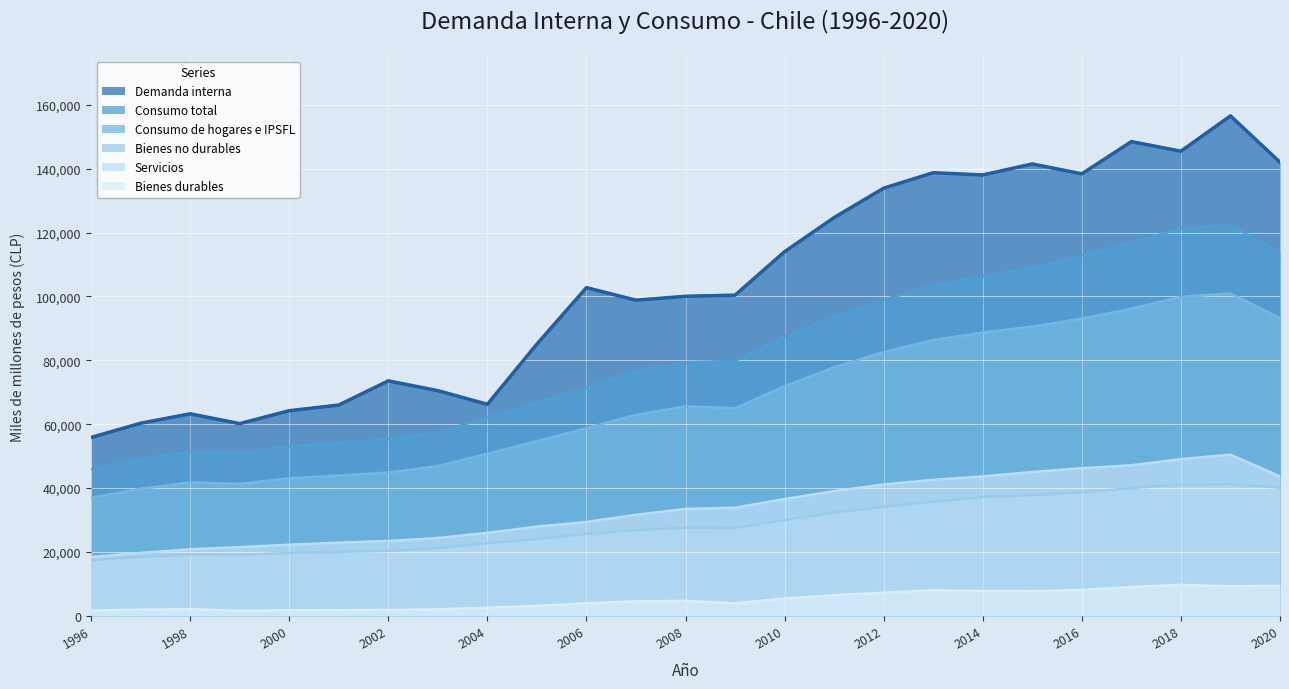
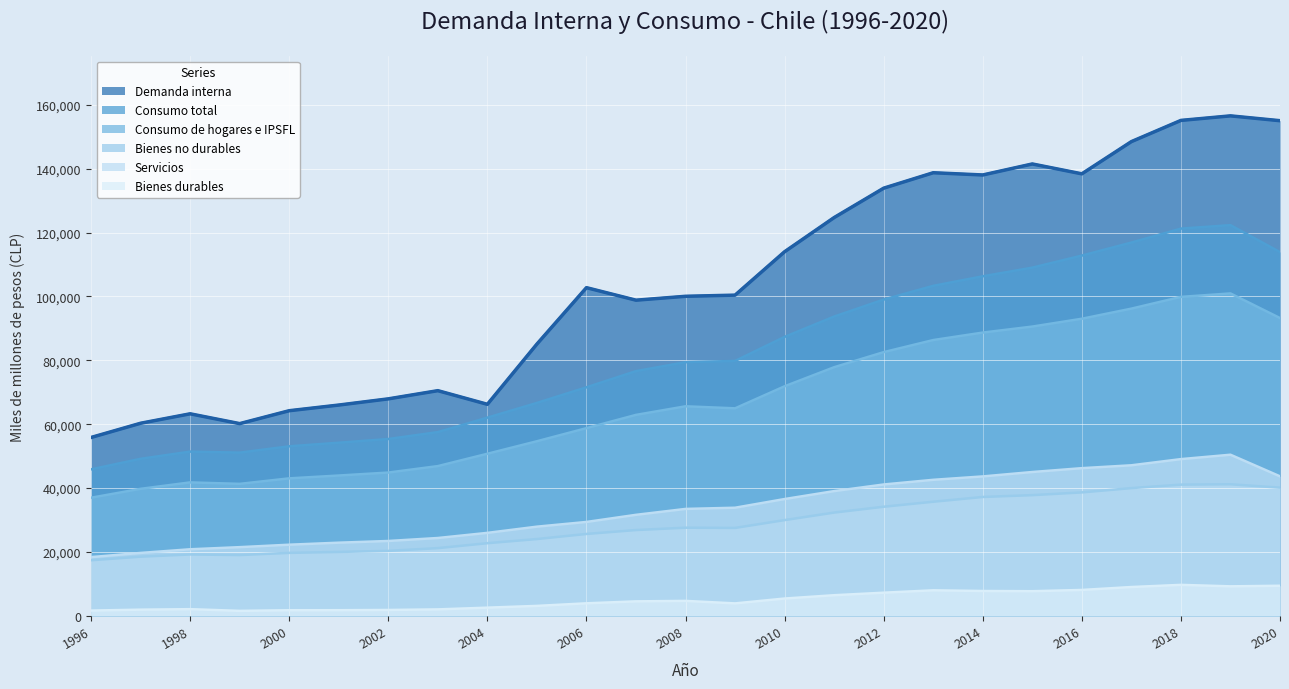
Demanda interna, 2002: 74,000 -> 68,000
Demanda interna, 2018: 145,000 -> 155,000
Demanda interna, 2020: 142,000 -> 155,000
